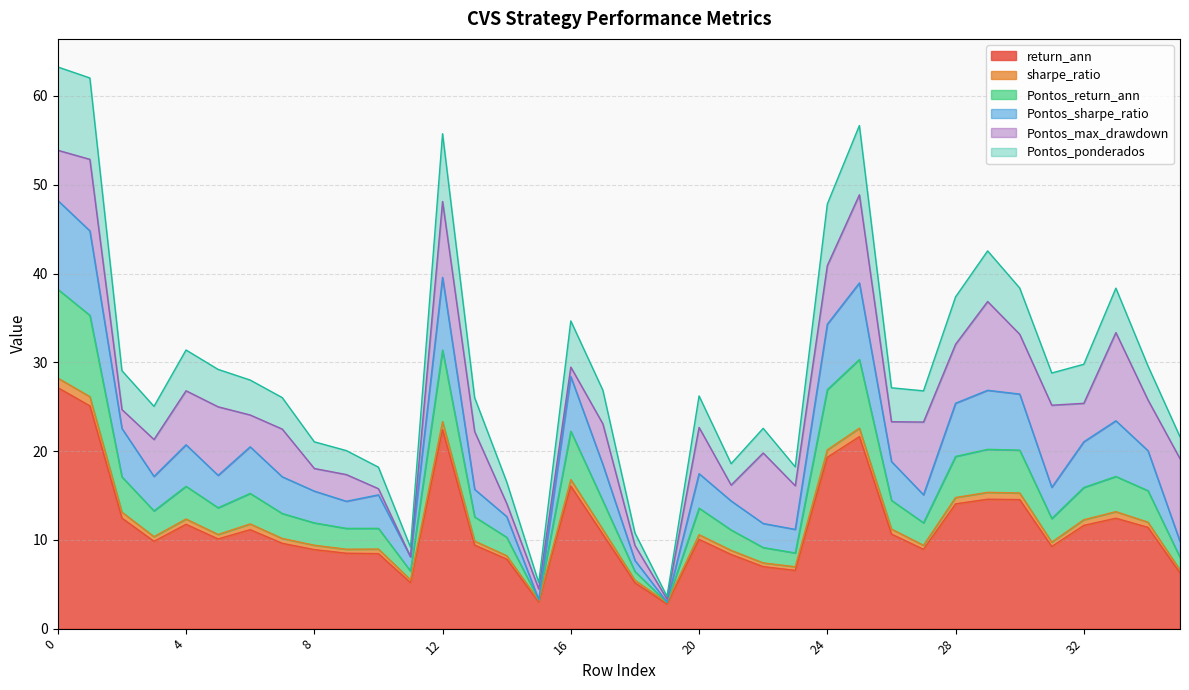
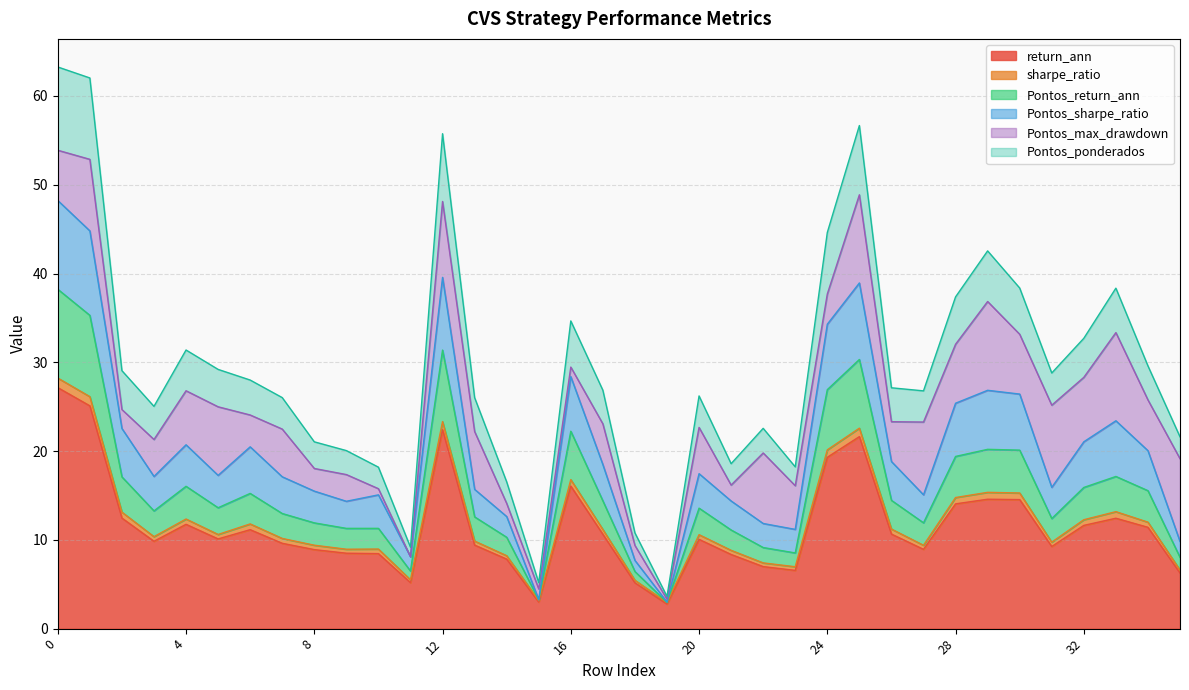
Pontos_max_drawdown, 24: 7 -> 3
Pontos_max_drawdown, 32: 4 -> 7
